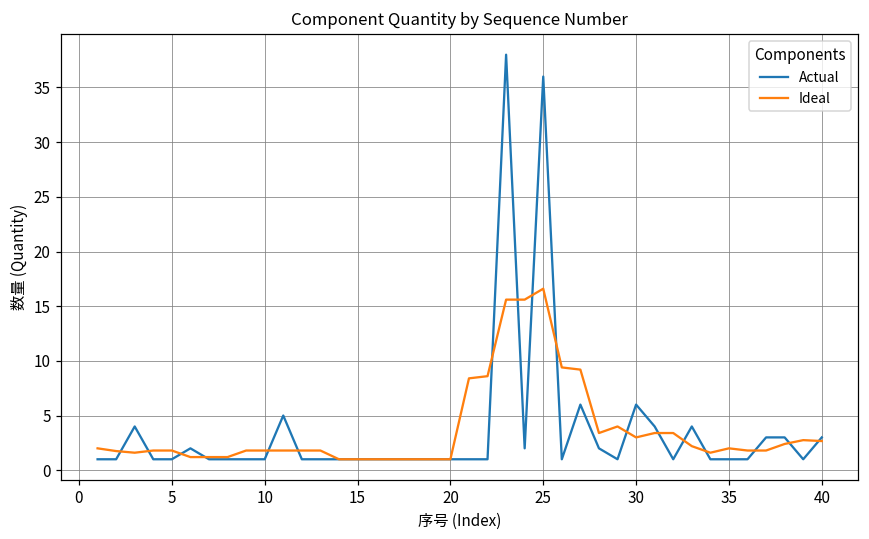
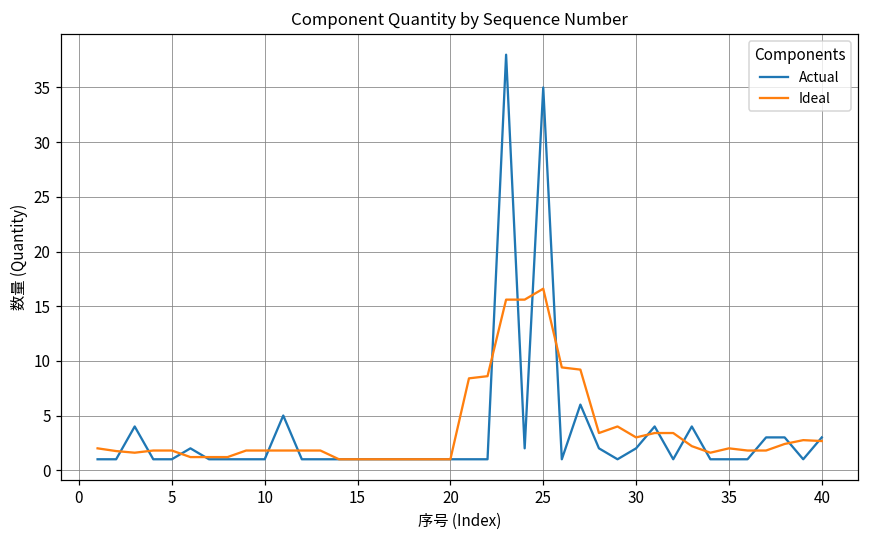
Actual, 25: 36 -> 35
Actual, 30: 6 -> 2
